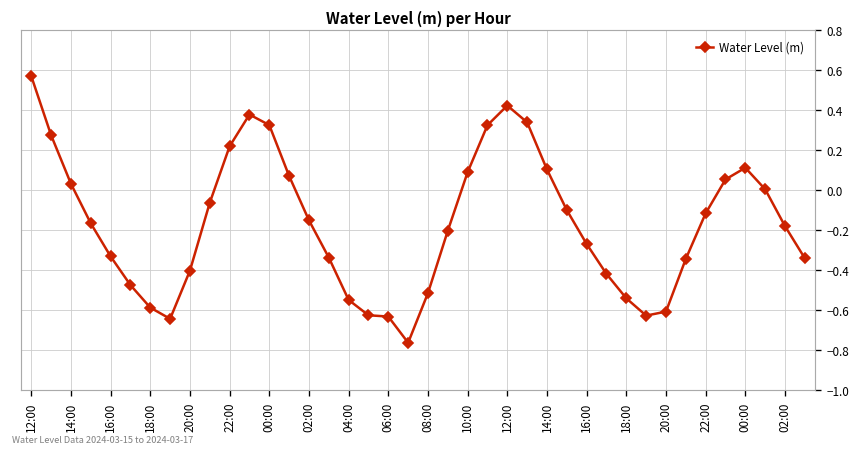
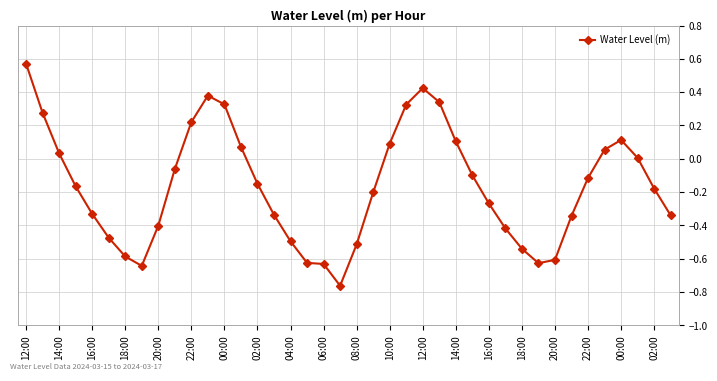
04:00: -0.55 -> -0.50
